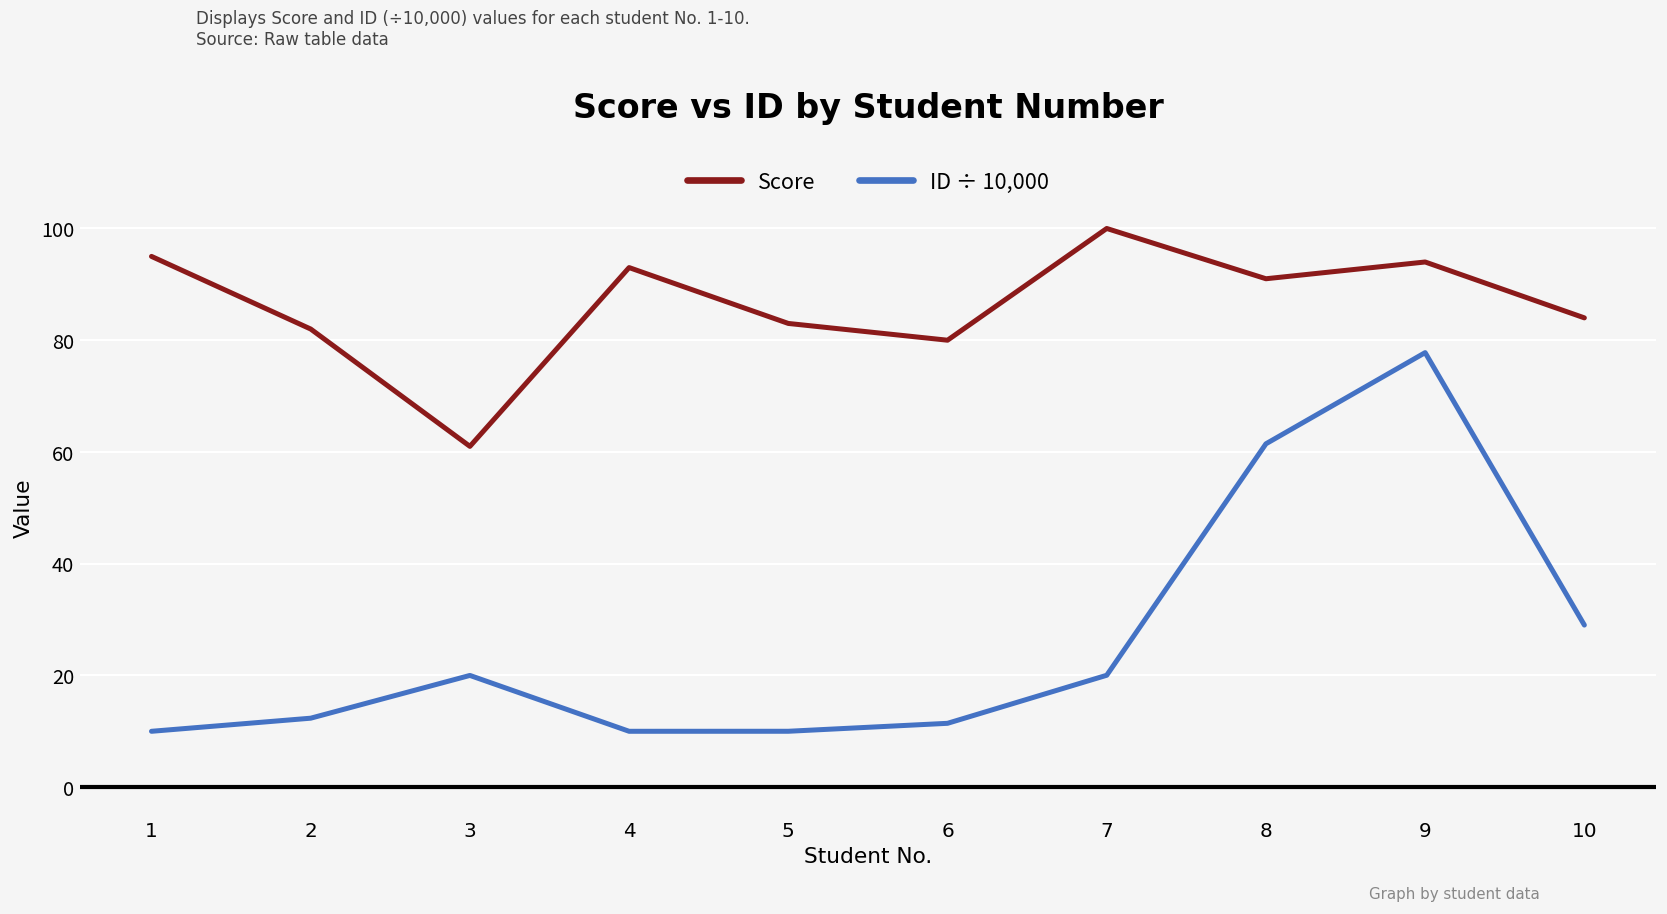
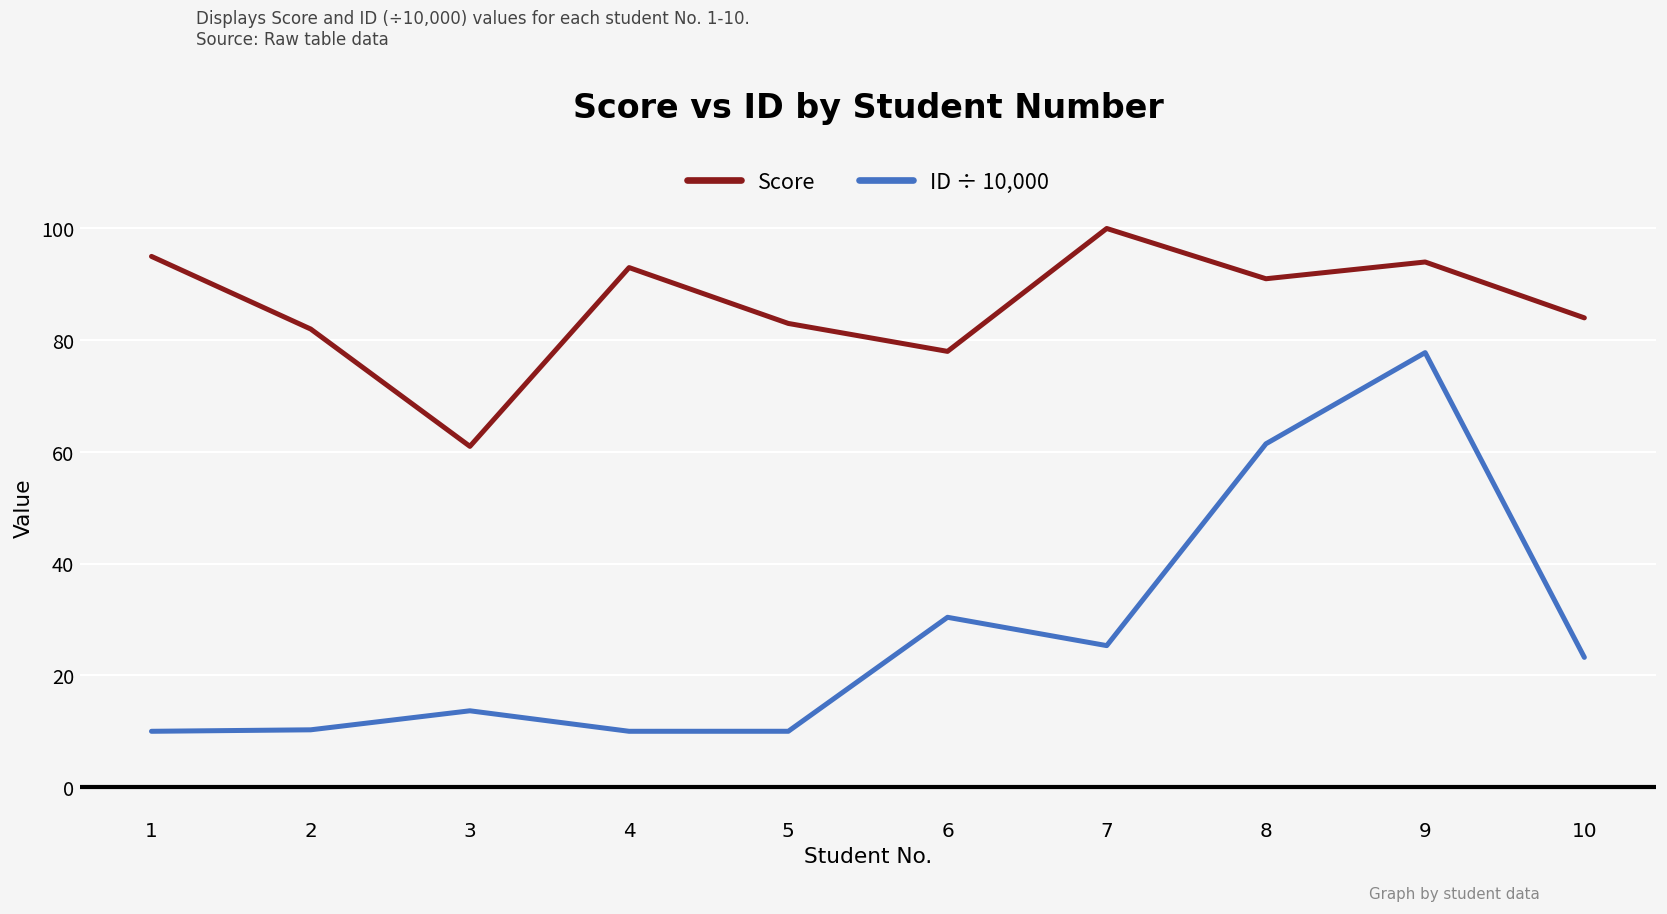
ID ÷ 10,000, 2: 12 -> 10
ID ÷ 10,000, 3: 20 -> 14
Score, 6: 80 -> 78
ID ÷ 10,000, 6: 11 -> 30
ID ÷ 10,000, 7: 20 -> 25
ID ÷ 10,000, 10: 29 -> 23
